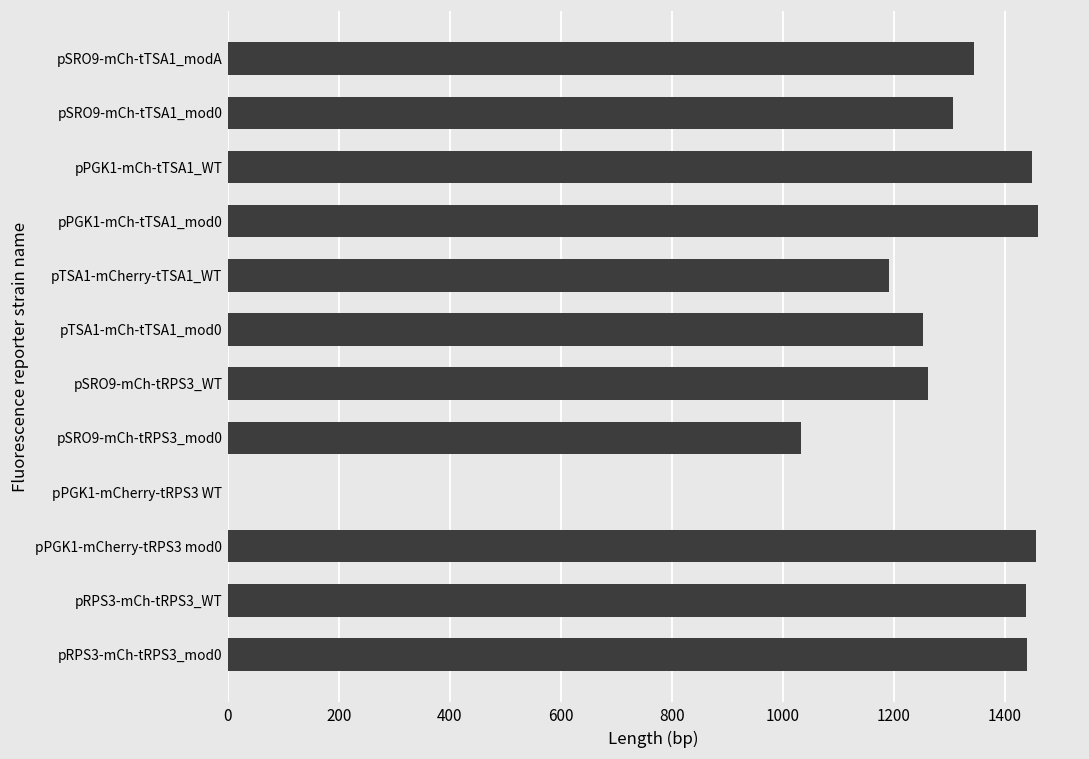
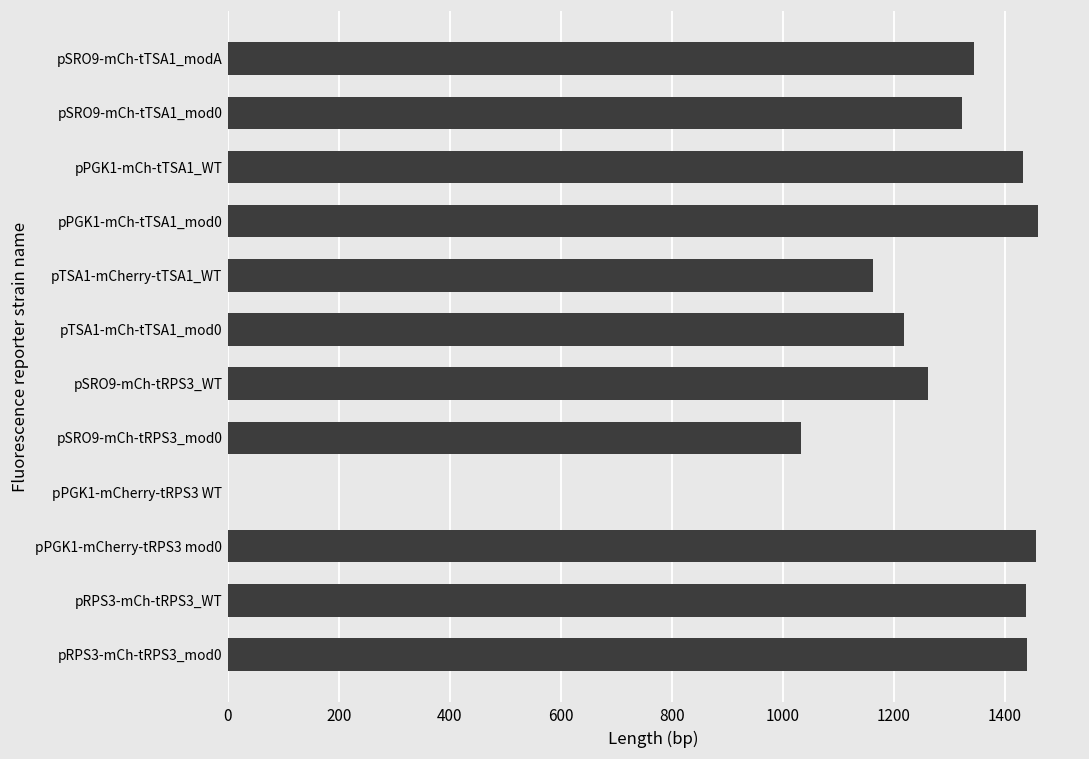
pSRO9-mCh-tTSA1_mod0: 1310 -> 1320
pPGK1-mCh-tTSA1_WT: 1450 -> 1430
pTSA1-mCherry-tTSA1_WT: 1190 -> 1160
pTSA1-mCh-tTSA1_mod0: 1250 -> 1220
